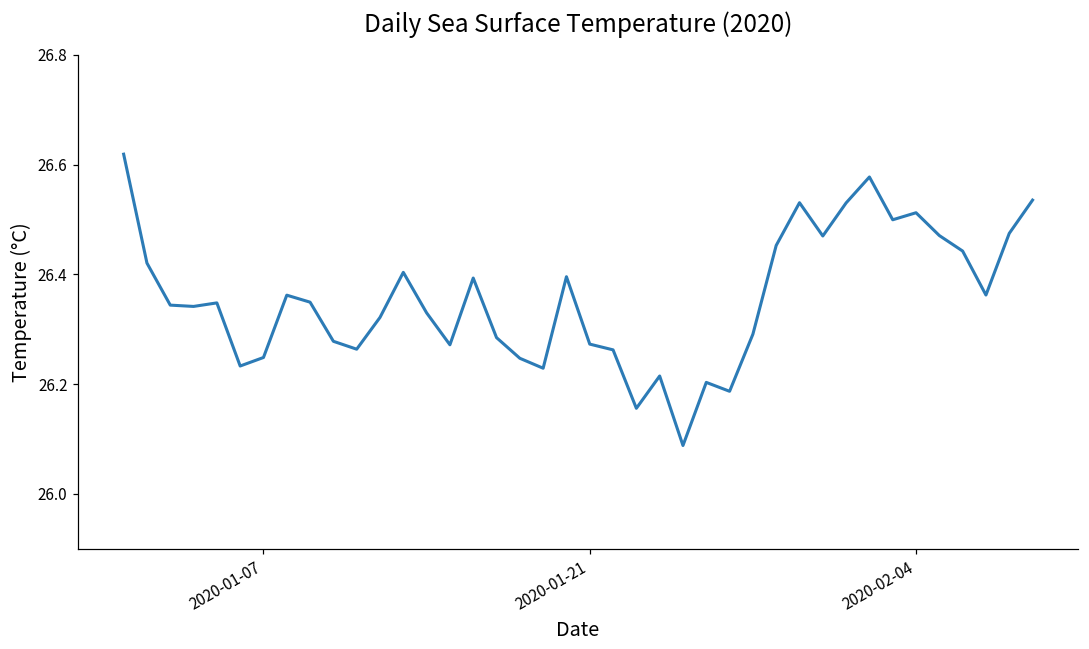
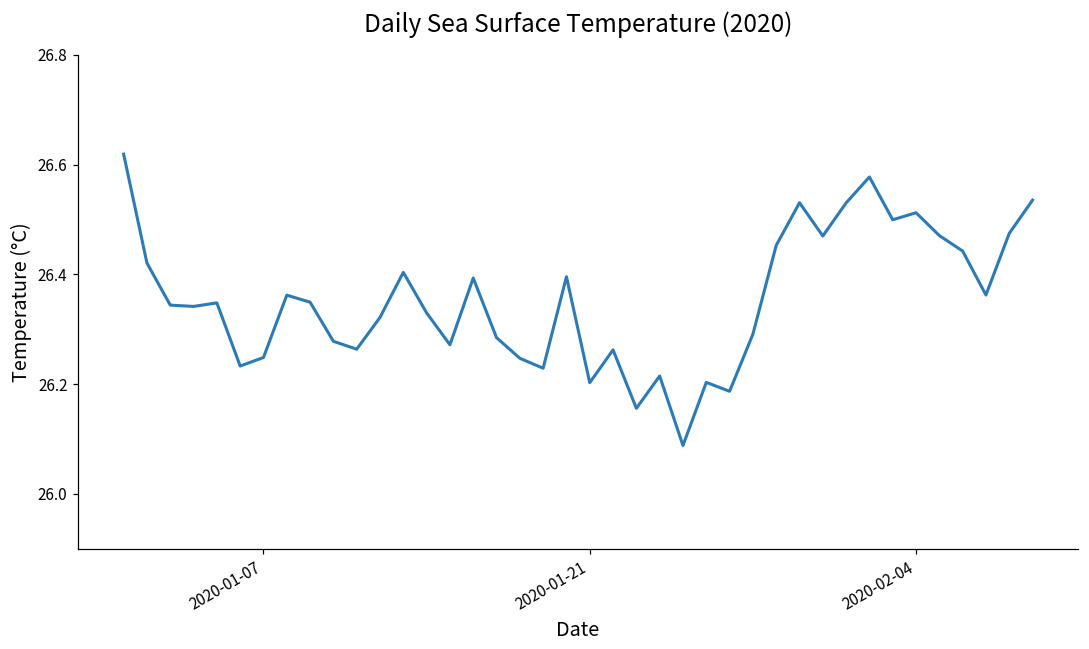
2020-01-21: 26.27 -> 26.20
